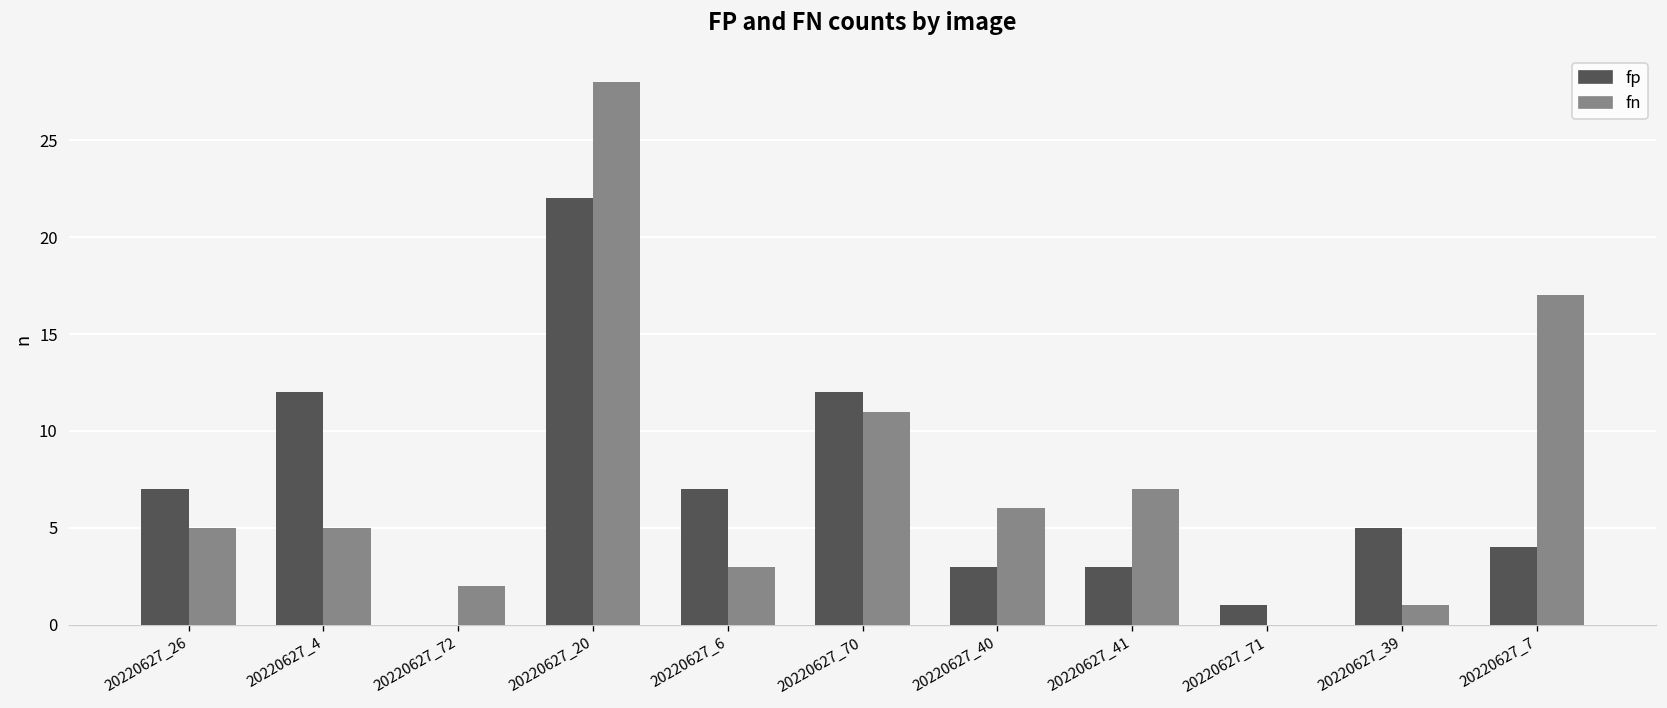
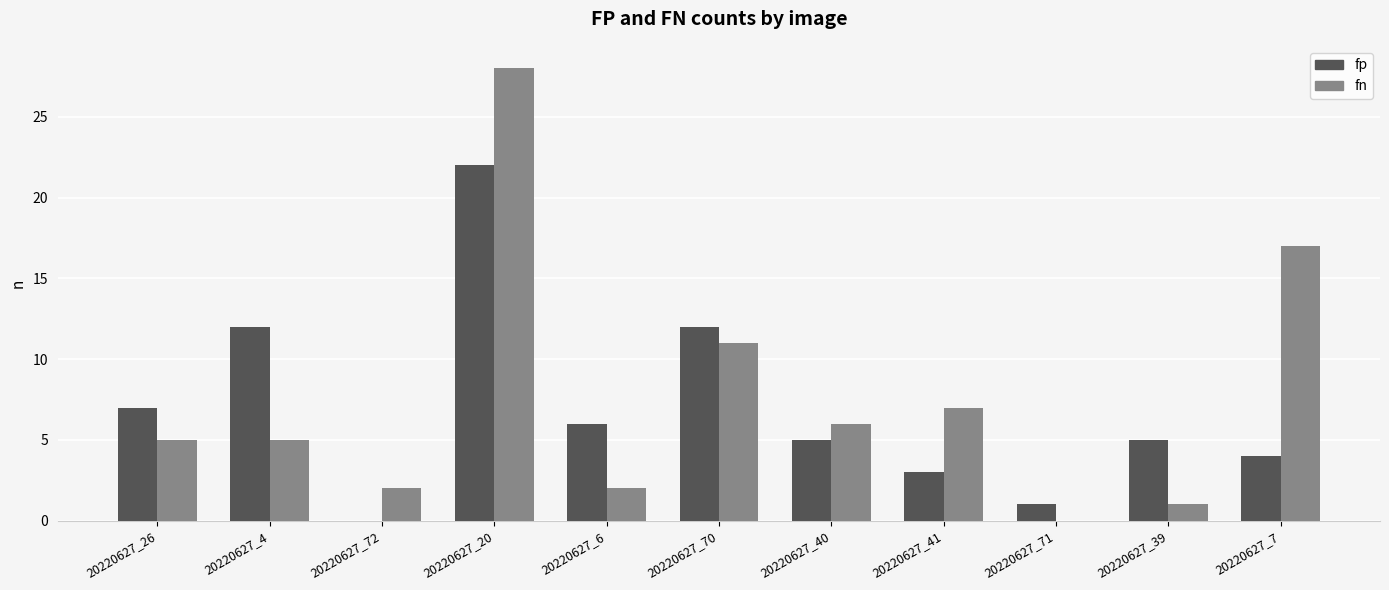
fp, 20220627_6: 7 -> 6
fn, 20220627_6: 3 -> 2
fp, 20220627_40: 3 -> 5
